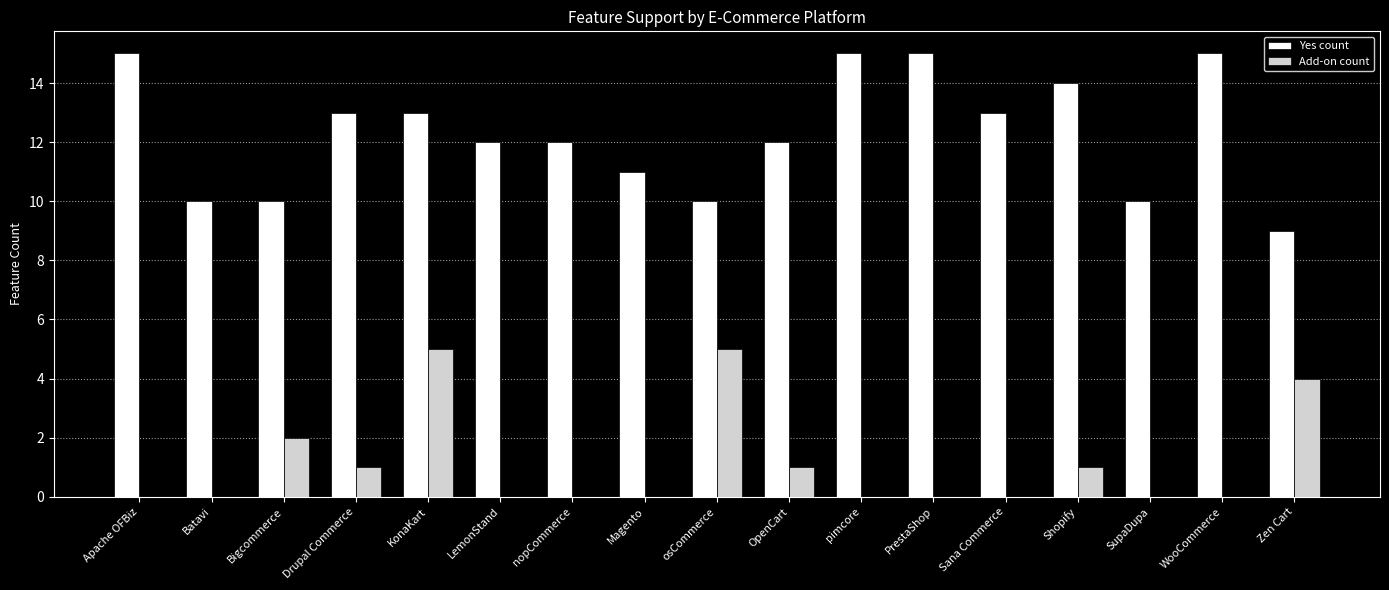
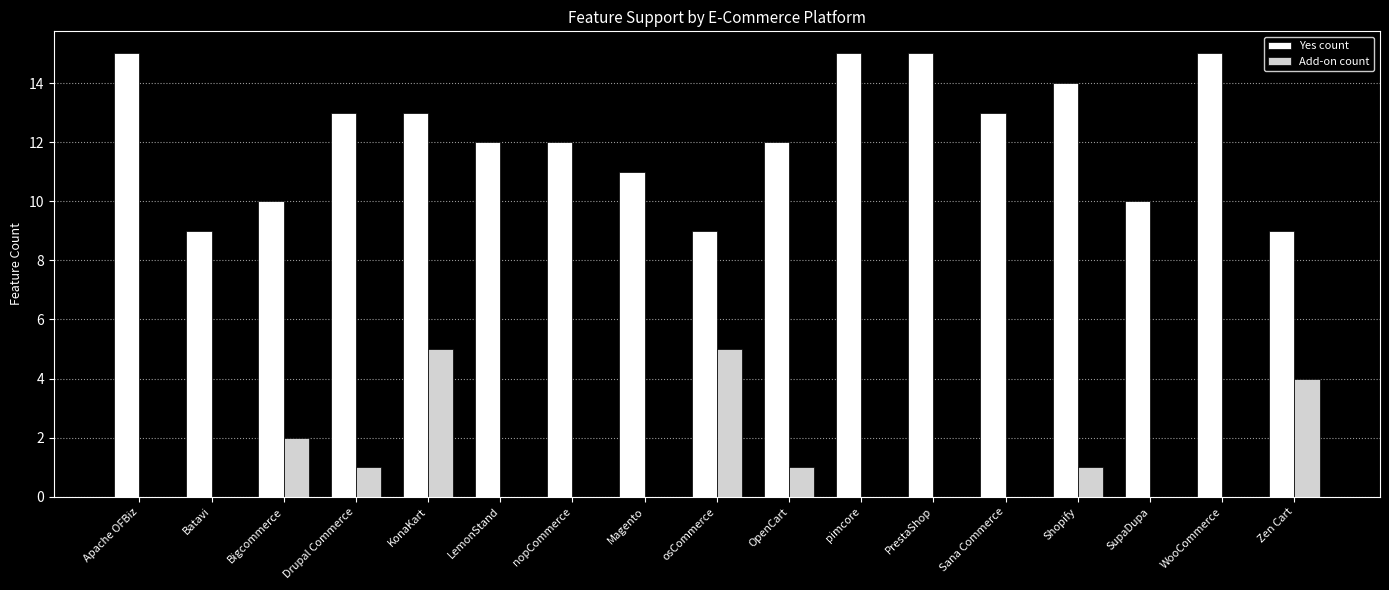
Yes count, Batavi: 10 -> 9
Yes count, osCommerce: 10 -> 9
